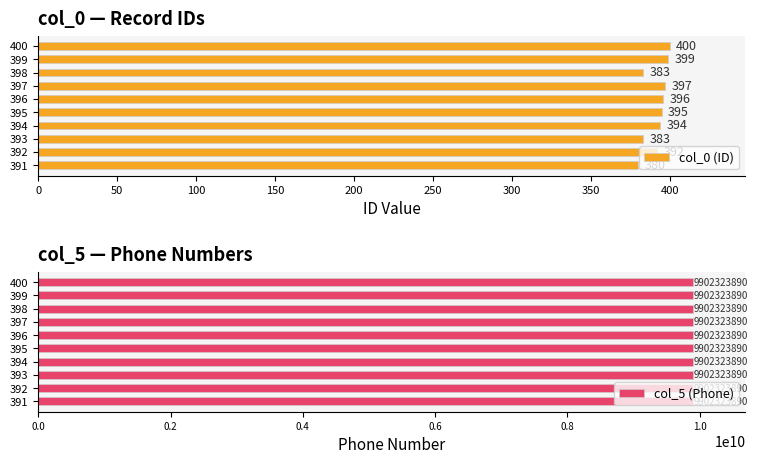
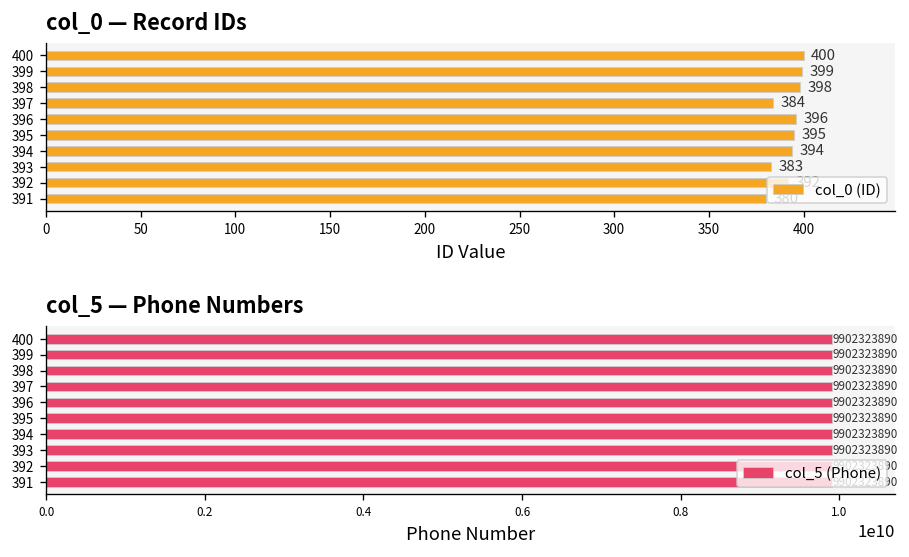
col_0 — Record IDs, 398: 383 -> 398
col_0 — Record IDs, 397: 397 -> 384
